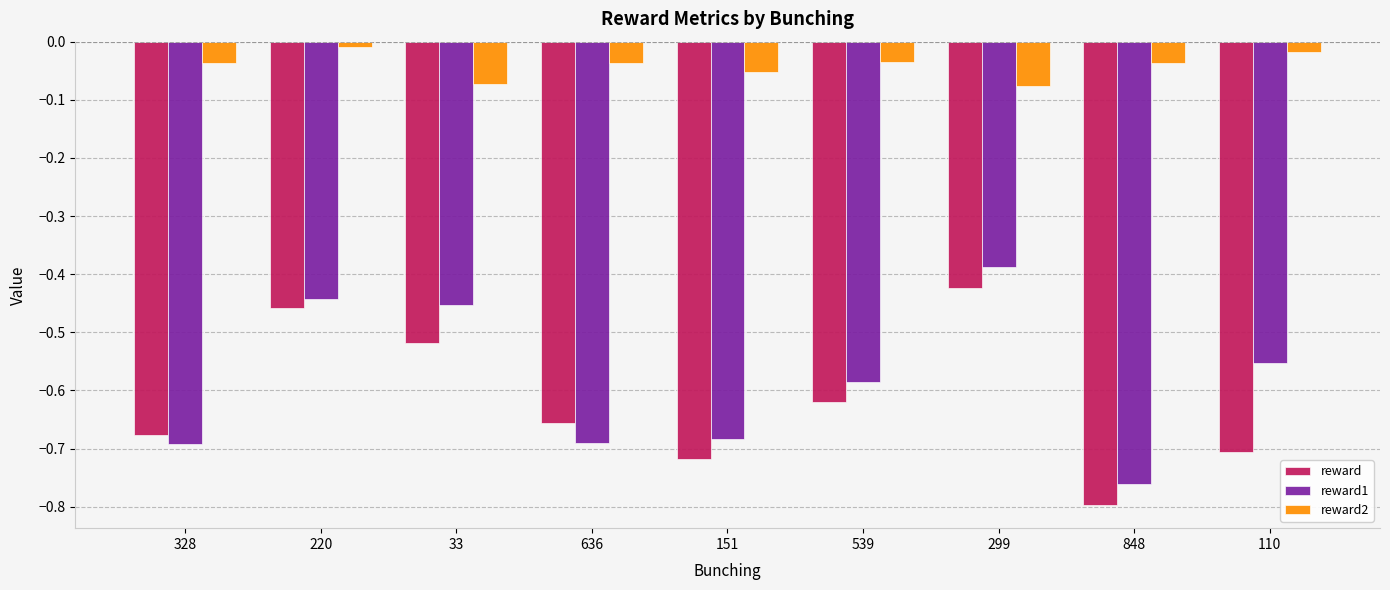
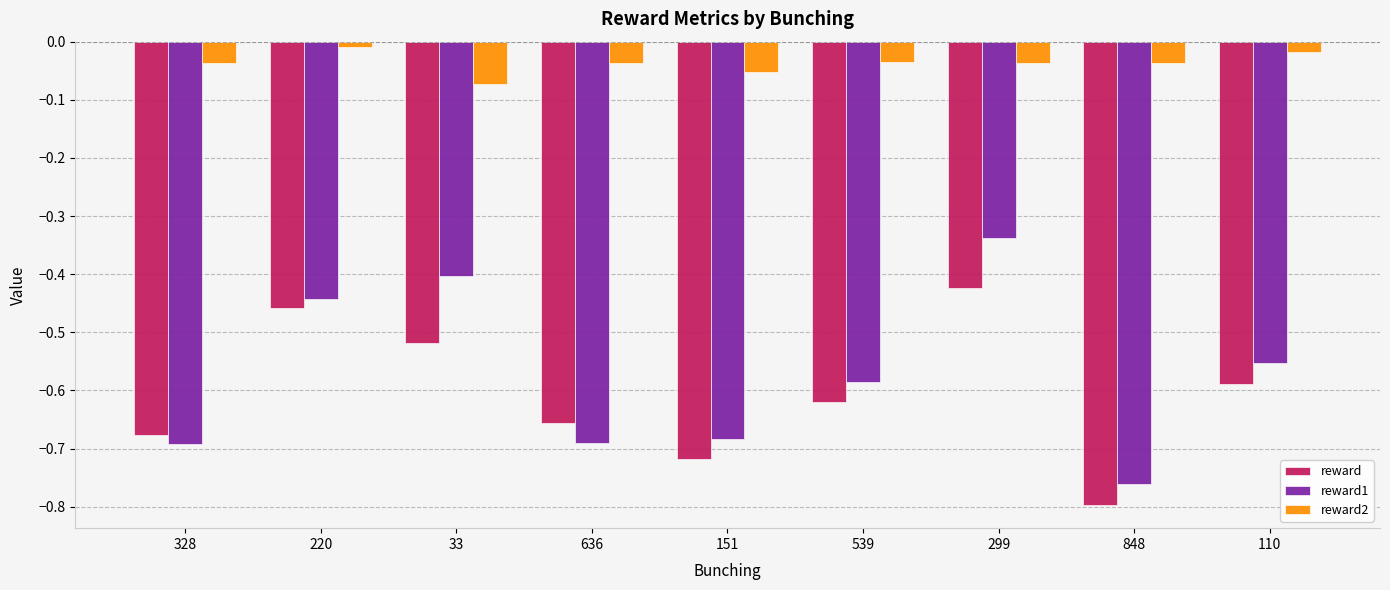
reward1, 33: -0.45 -> -0.40
reward1, 299: -0.39 -> -0.34
reward2, 299: -0.08 -> -0.04
reward, 110: -0.71 -> -0.59
